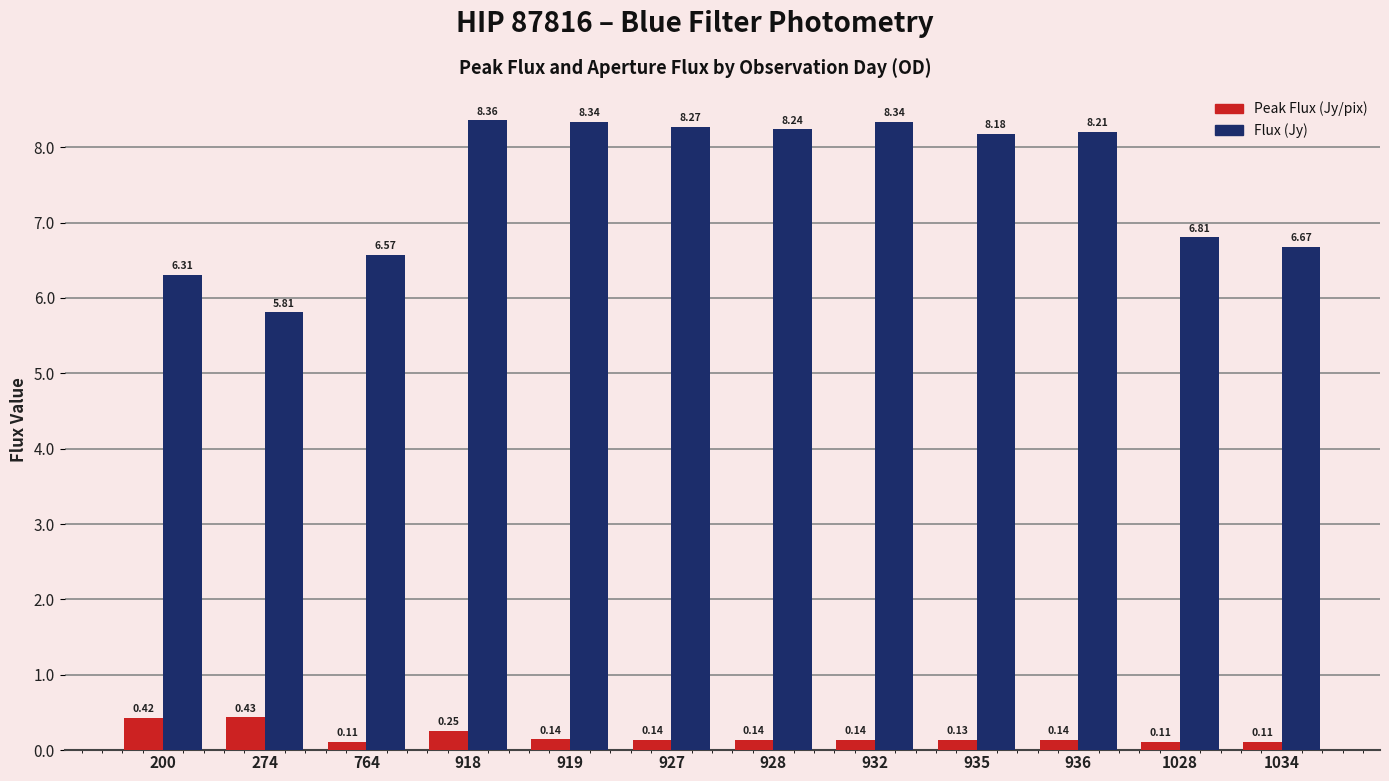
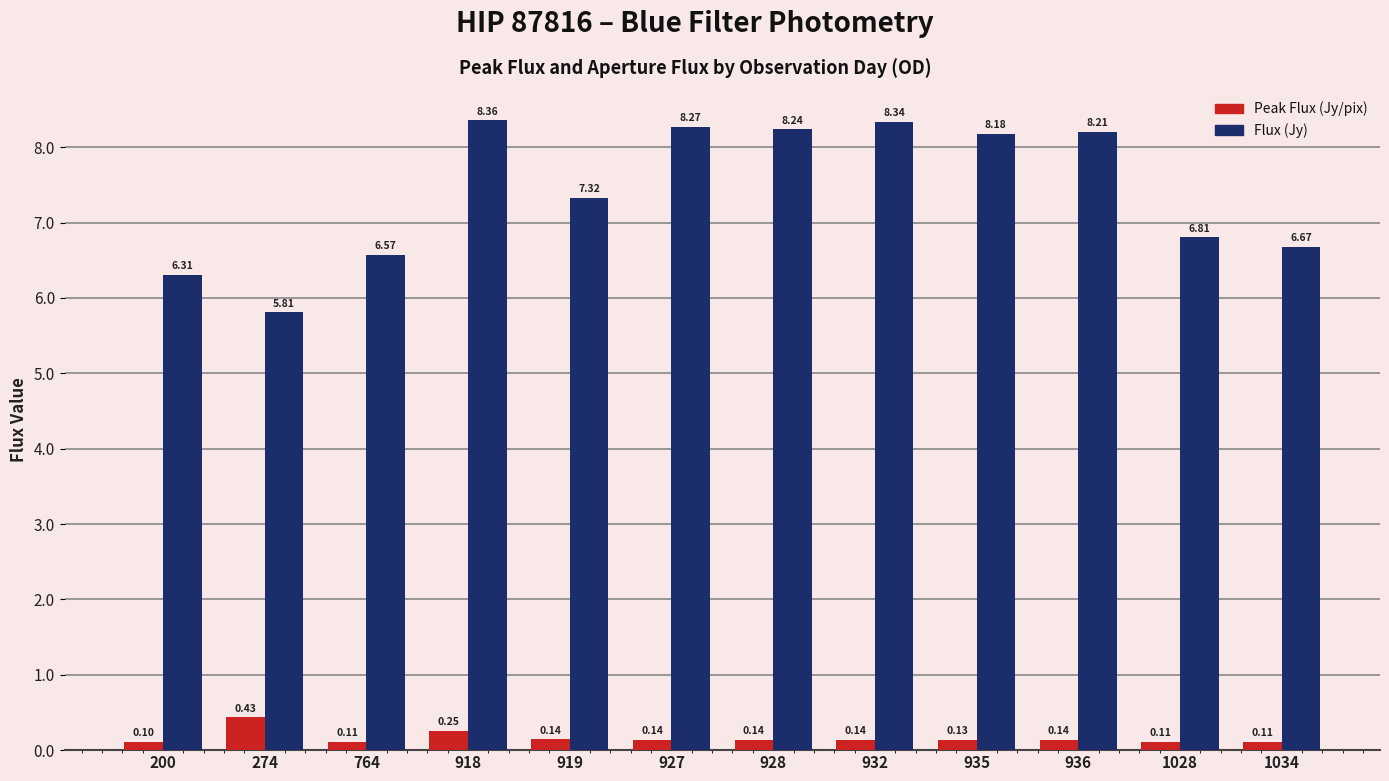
Peak Flux (Jy/pix), 200: 0.42 -> 0.10
Flux (Jy), 919: 8.34 -> 7.32
